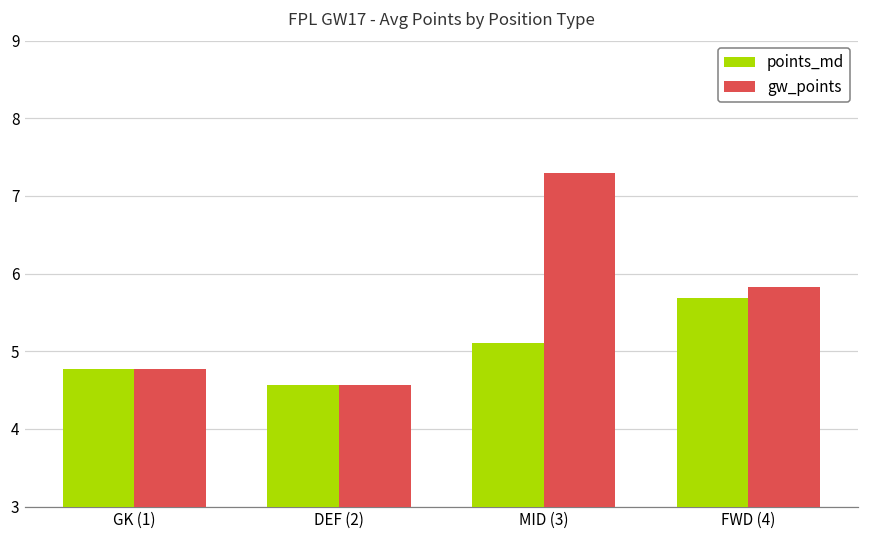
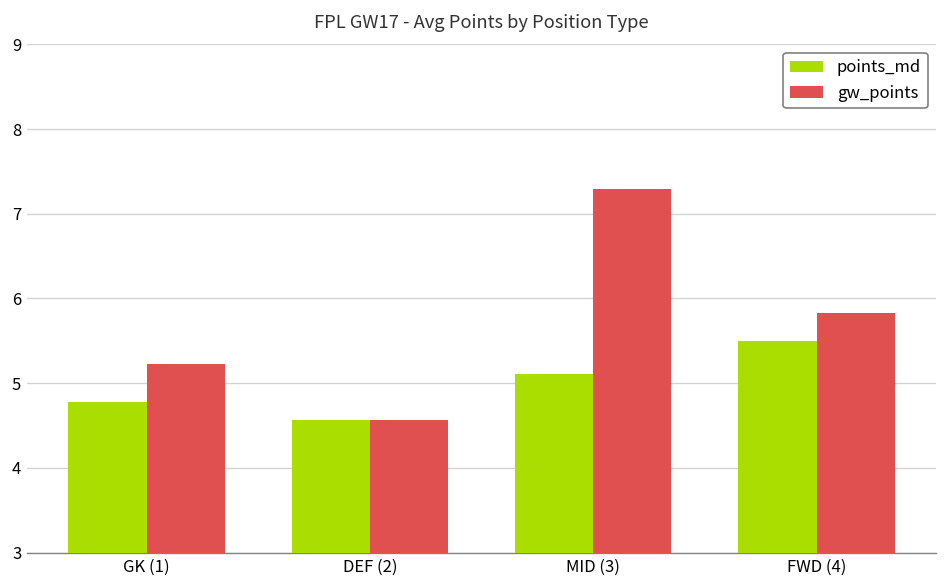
gw_points, GK (1): 4.8 -> 5.2
points_md, FWD (4): 5.7 -> 5.5
